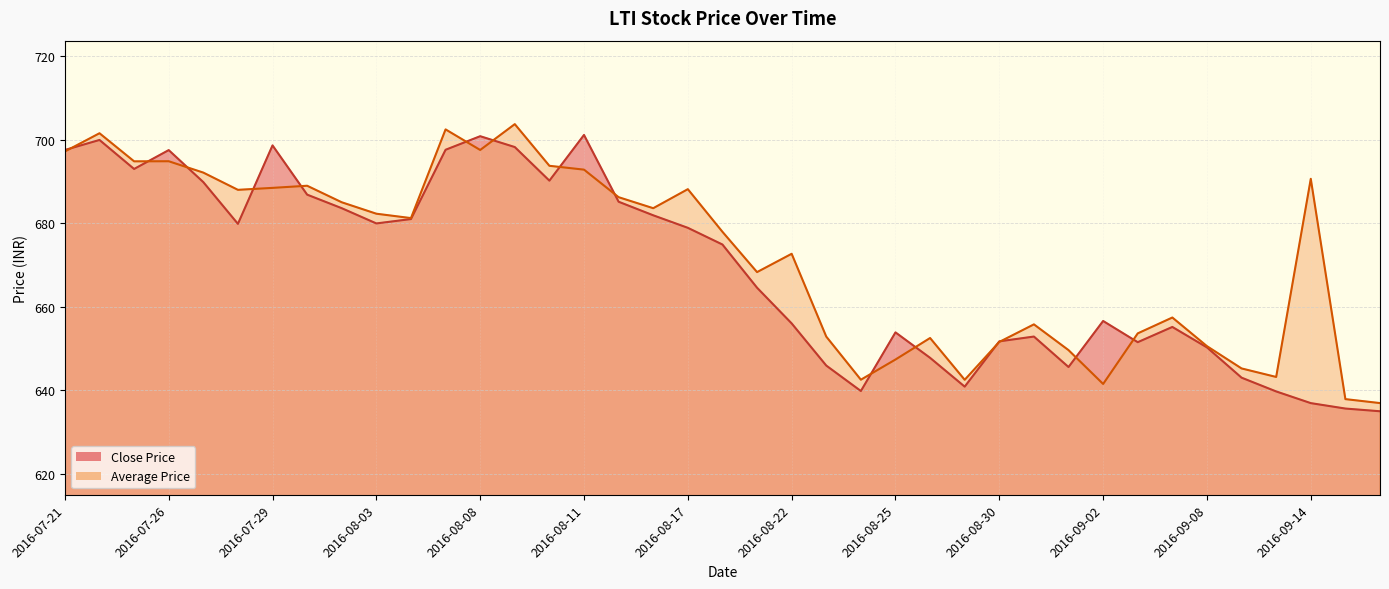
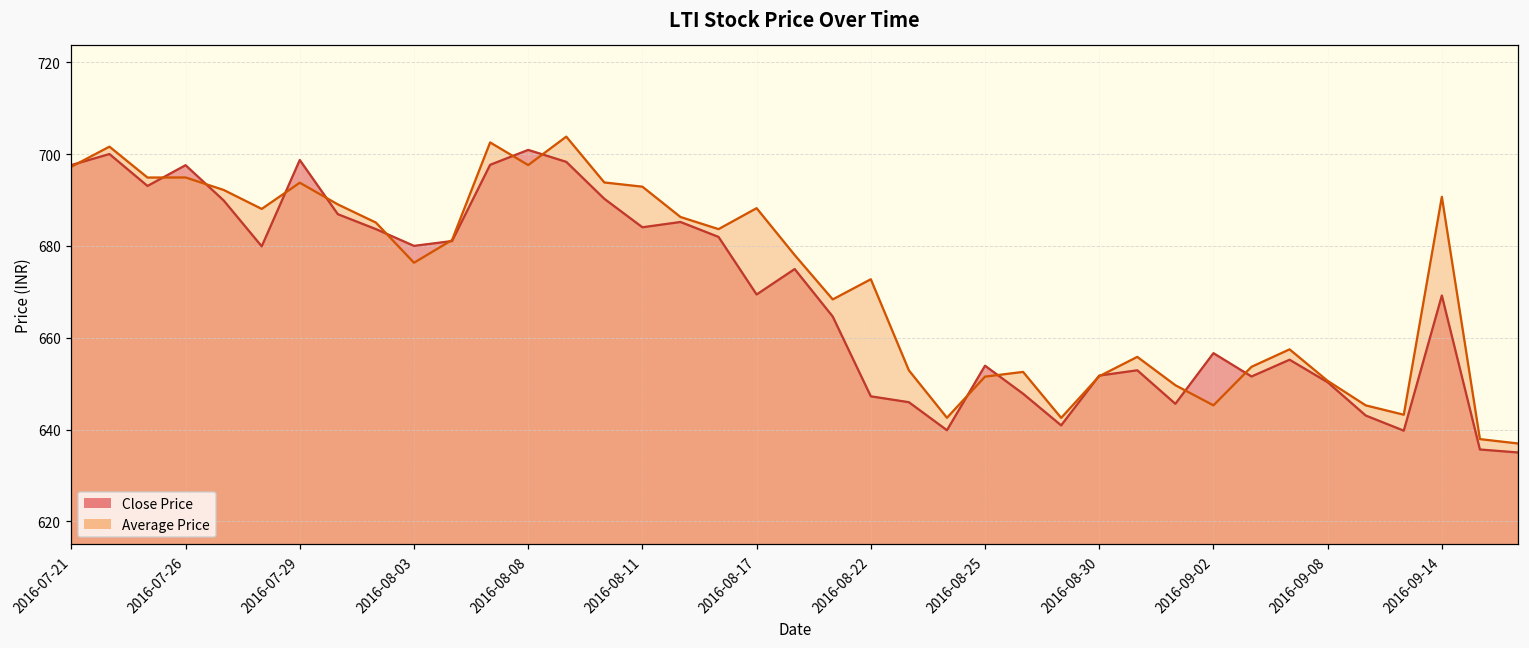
Average Price, 2016-07-29: 689 -> 694
Average Price, 2016-08-03: 682 -> 676
Close Price, 2016-08-11: 701 -> 684
Close Price, 2016-08-17: 679 -> 669
Close Price, 2016-08-22: 656 -> 647
Average Price, 2016-08-25: 647 -> 652
Average Price, 2016-09-02: 642 -> 645
Close Price, 2016-09-14: 637 -> 669
